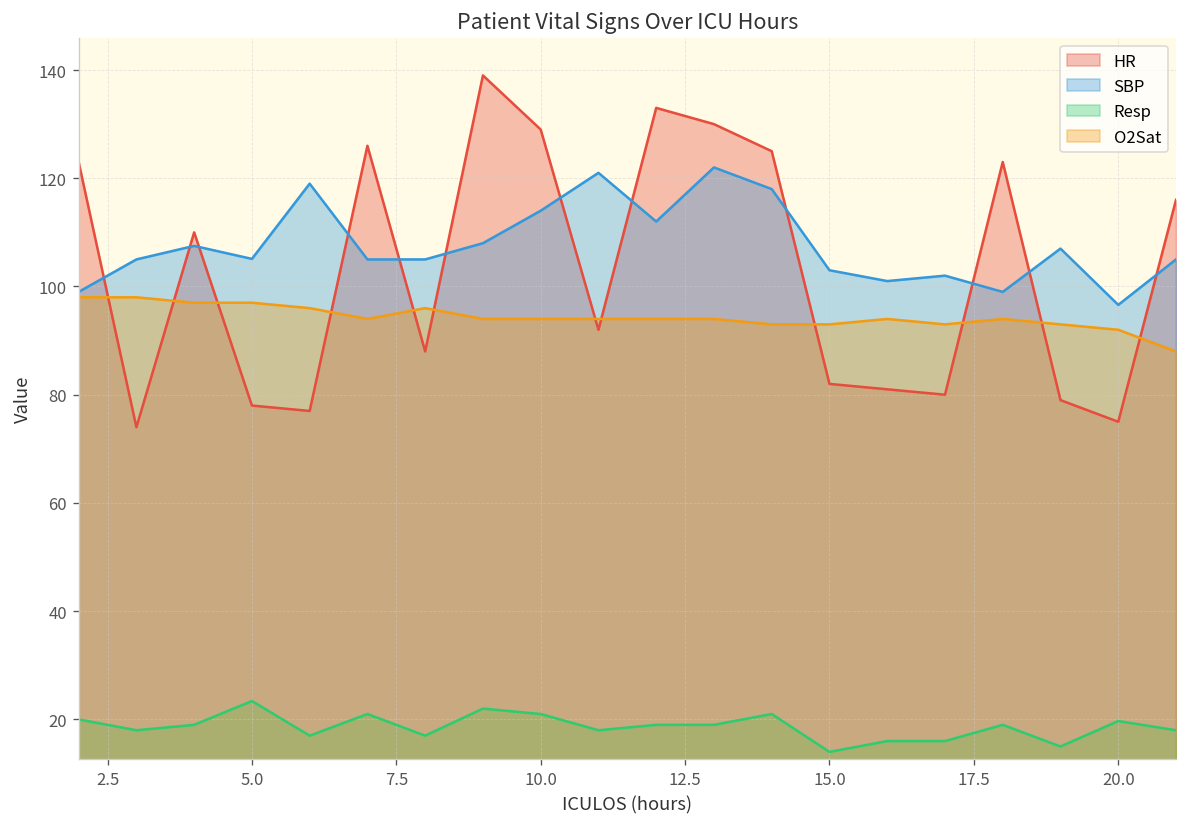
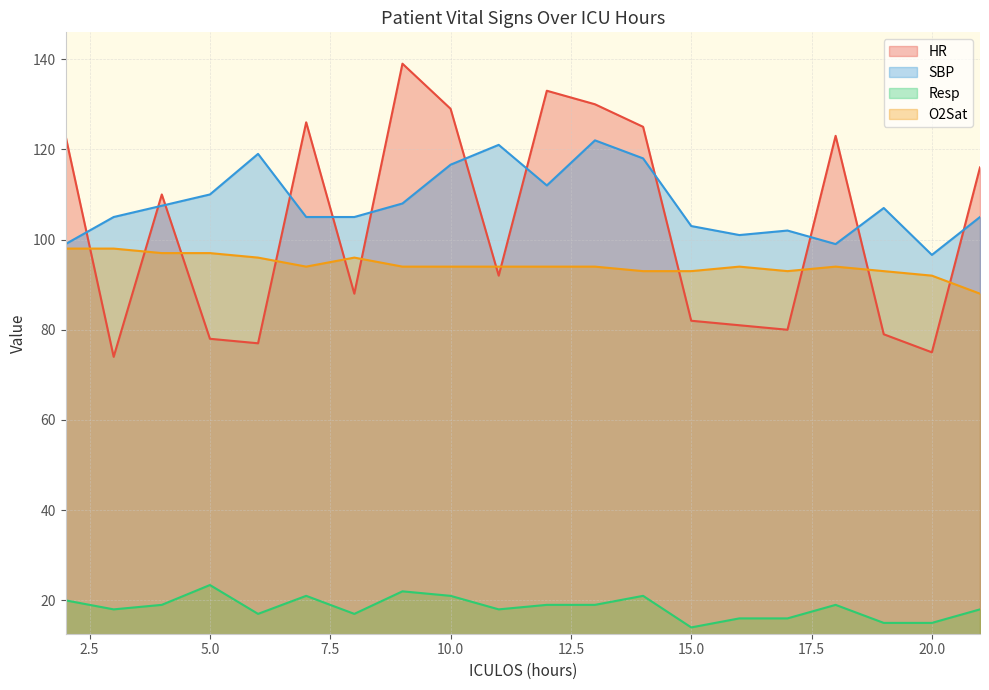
SBP, 5.0: 105 -> 110
SBP, 10.0: 114 -> 117
Resp, 20.0: 20 -> 15
